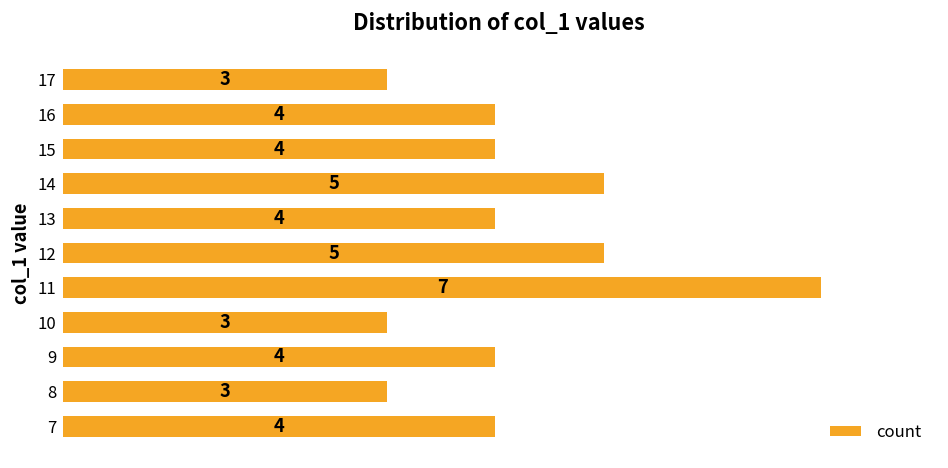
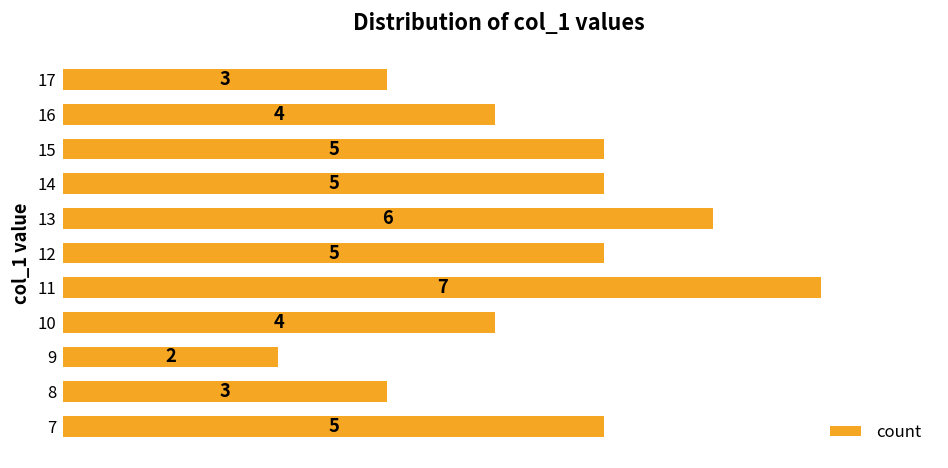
15: 4 -> 5
13: 4 -> 6
10: 3 -> 4
9: 4 -> 2
7: 4 -> 5
